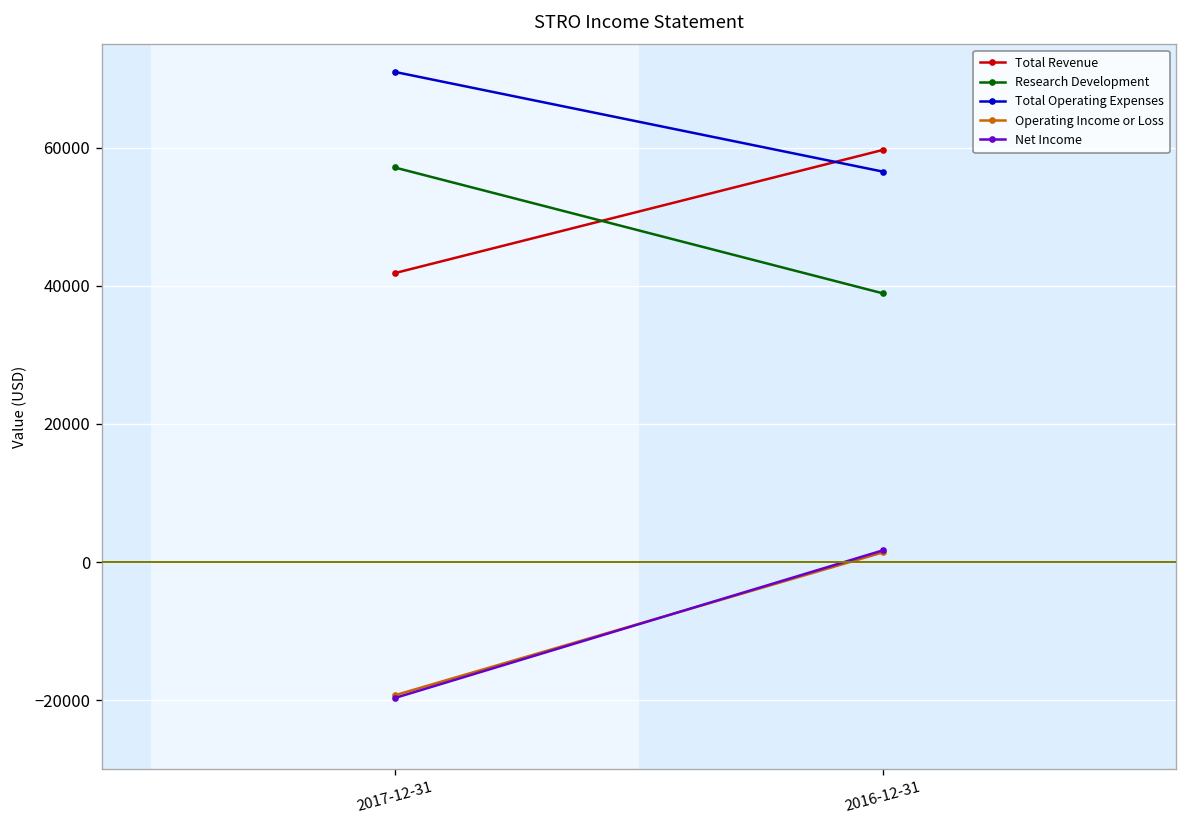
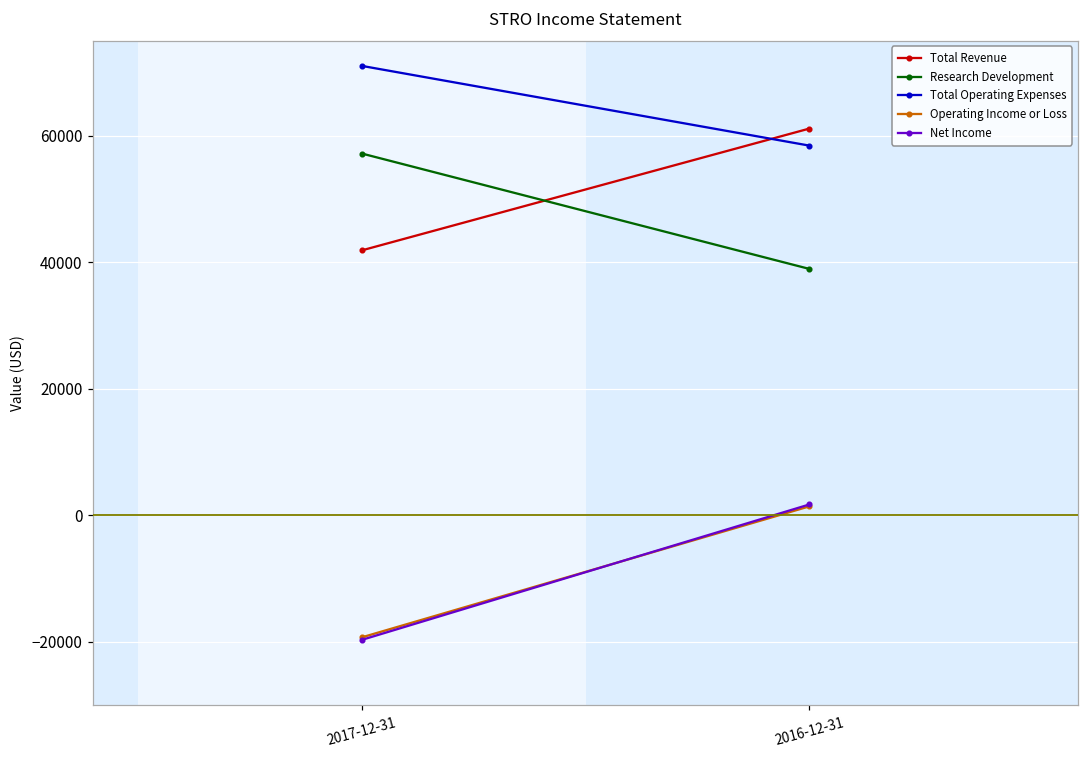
Total Revenue, 2016-12-31: 60000 -> 61000
Total Operating Expenses, 2016-12-31: 57000 -> 58000
